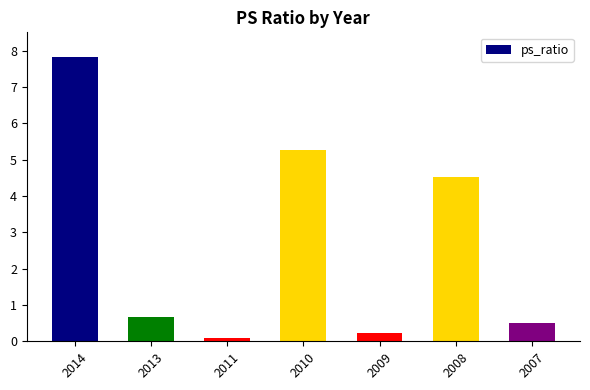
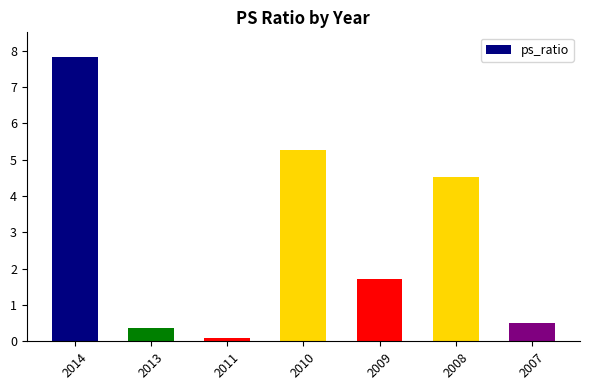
2013: 0.7 -> 0.4
2009: 0.2 -> 1.7
